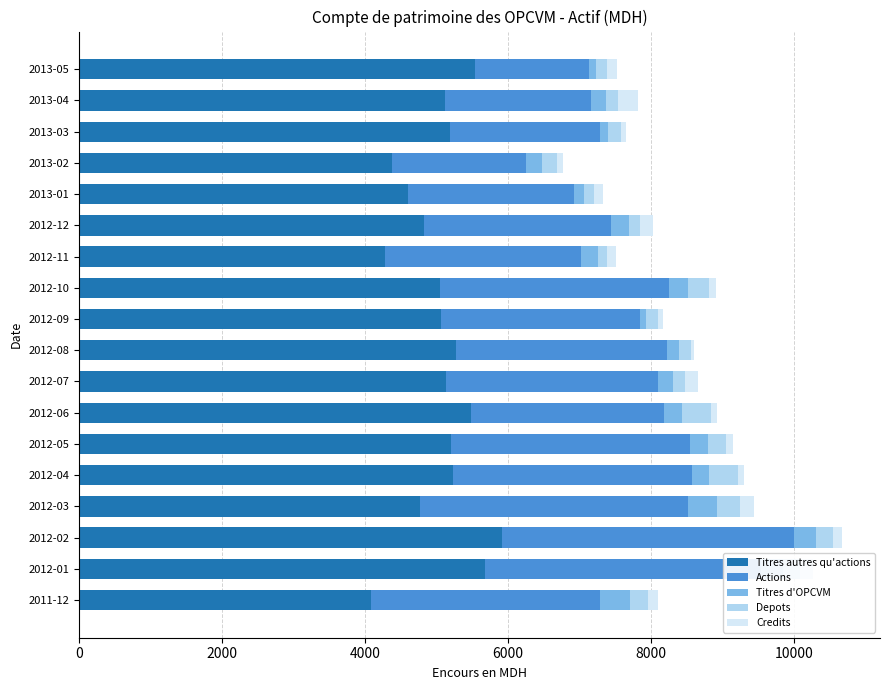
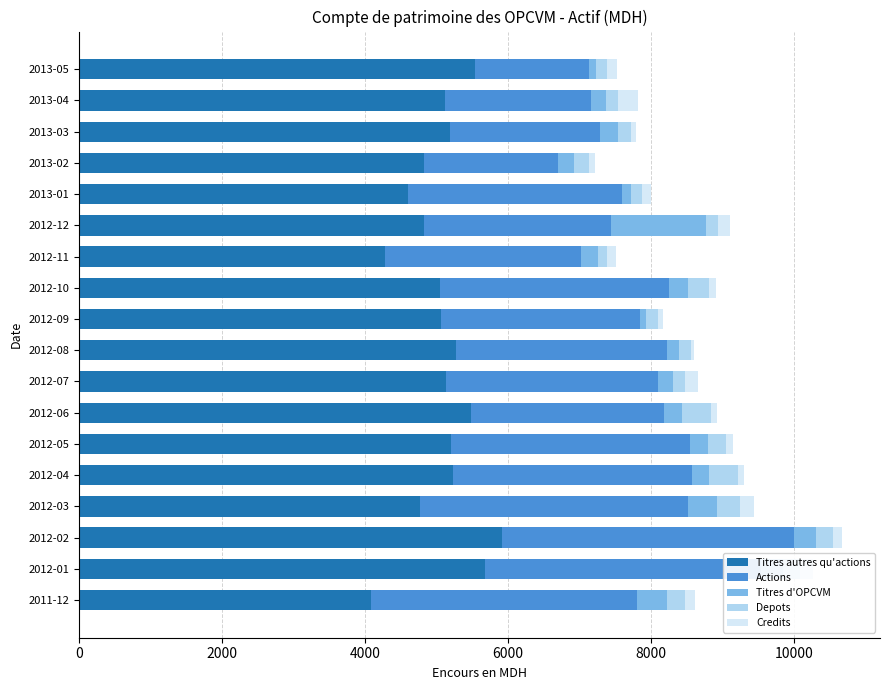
Titres d'OPCVM, 2013-03: 100 -> 300
Titres autres qu'actions, 2013-02: 4400 -> 4800
Actions, 2013-01: 2300 -> 3000
Titres d'OPCVM, 2012-12: 200 -> 1300
Actions, 2011-12: 3200 -> 3700
